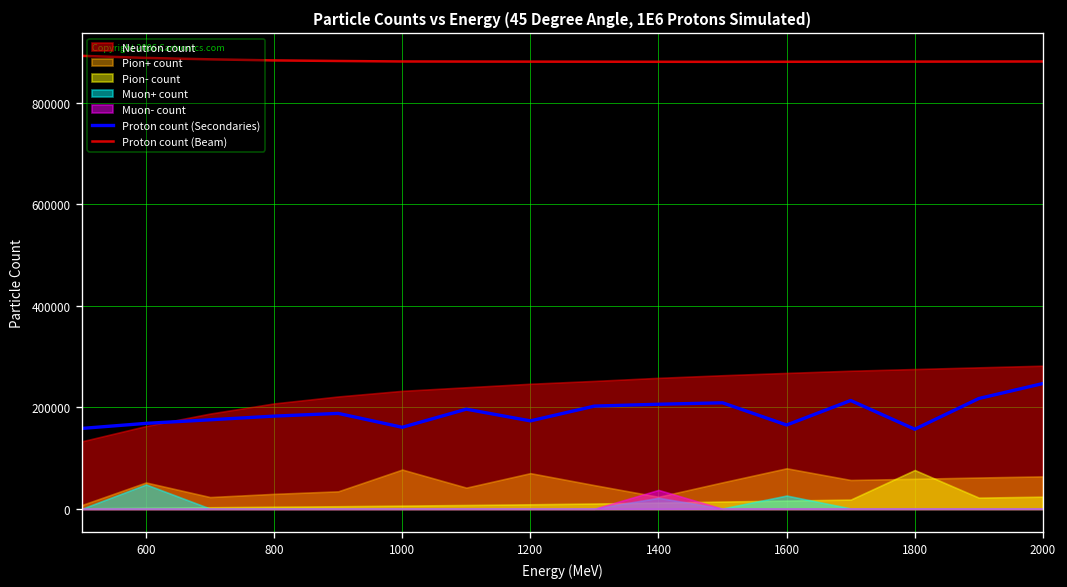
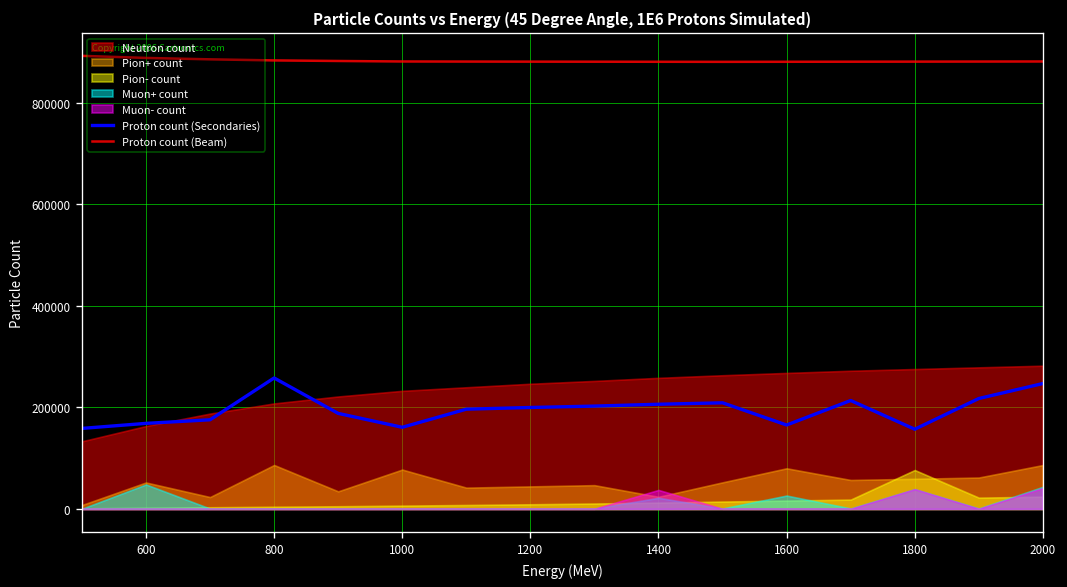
Proton count (Secondaries), 800: 180000 -> 260000
Pion+ count, 800: 30000 -> 90000
Proton count (Secondaries), 1200: 170000 -> 200000
Pion+ count, 1200: 70000 -> 40000
Muon+ count, 1800: 0 -> 40000
Muon- count, 1800: 0 -> 40000
Pion+ count, 2000: 60000 -> 90000
Muon+ count, 2000: 0 -> 40000
Muon- count, 2000: 0 -> 40000
